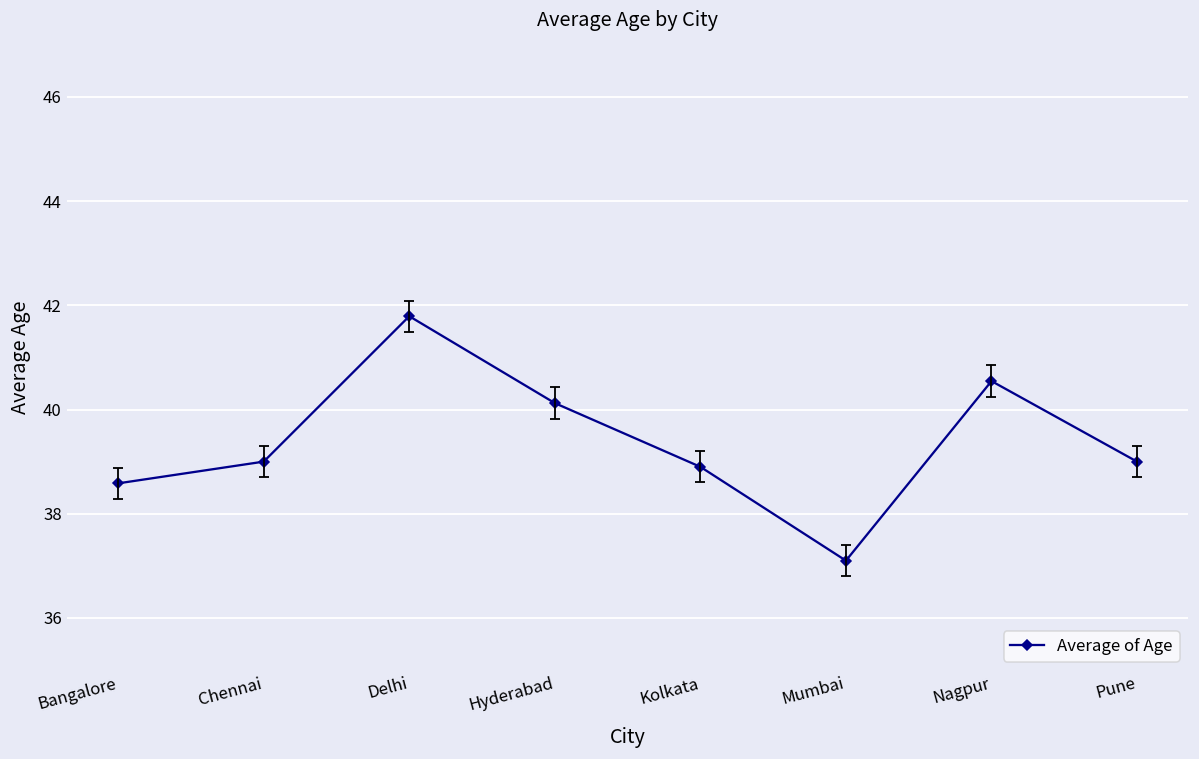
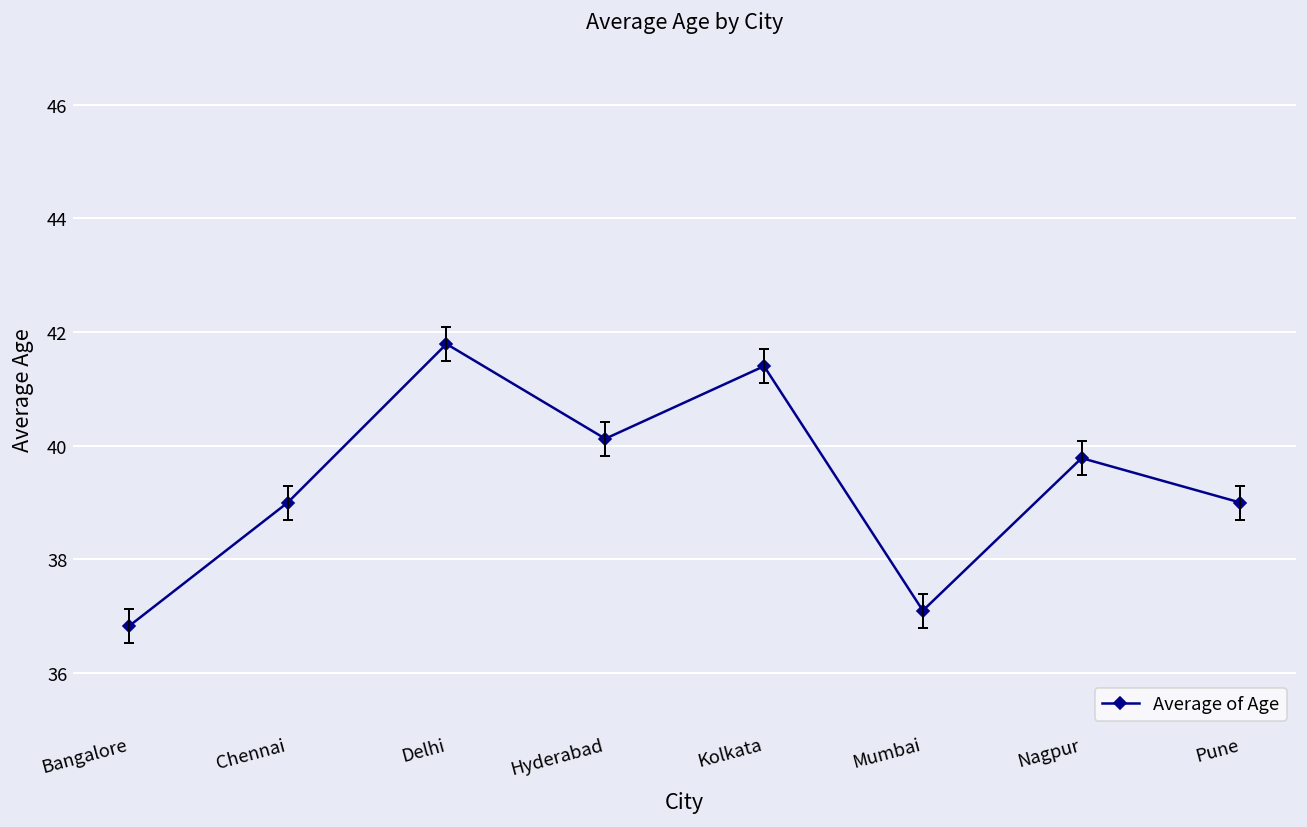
Average of Age, Bangalore: 38.6 -> 36.8
Average of Age, Kolkata: 38.9 -> 41.4
Average of Age, Nagpur: 40.5 -> 39.8
